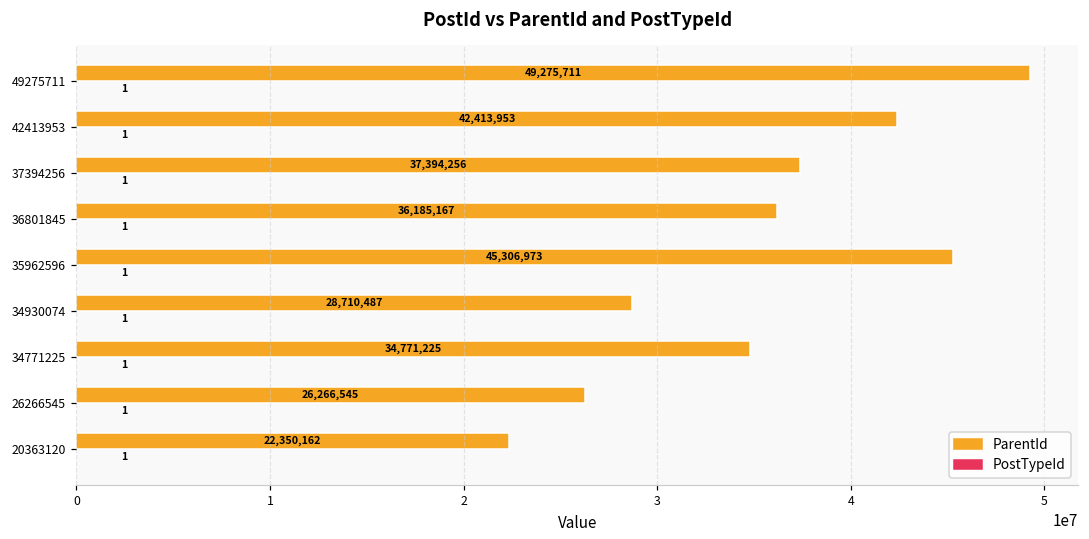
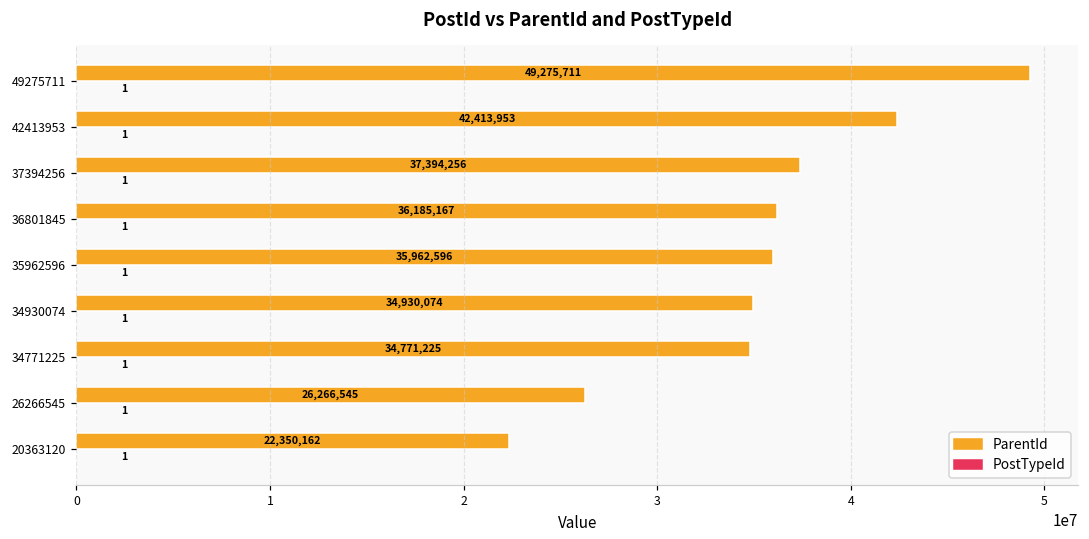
ParentId, 35962596: 45,306,973 -> 35,962,596
ParentId, 34930074: 28,710,487 -> 34,930,074
